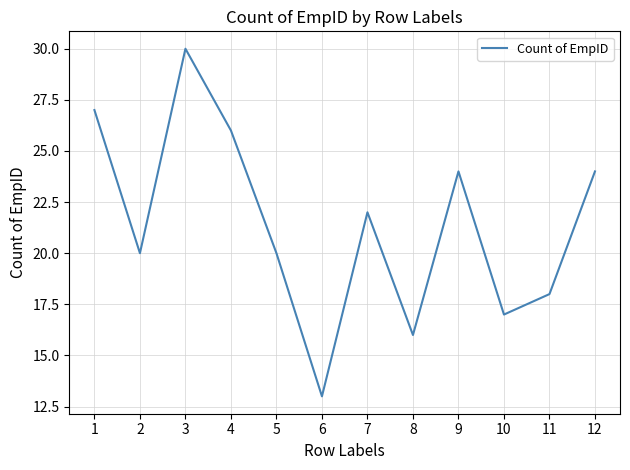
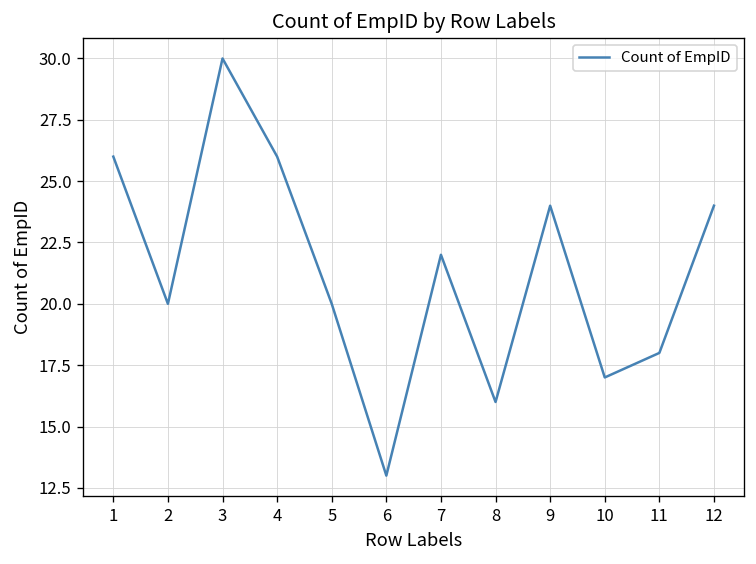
1: 27 -> 26
